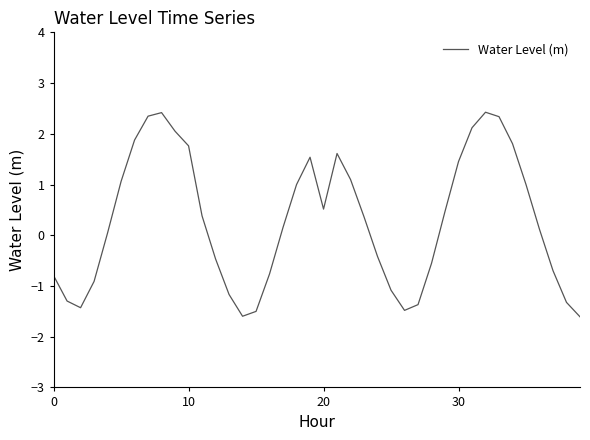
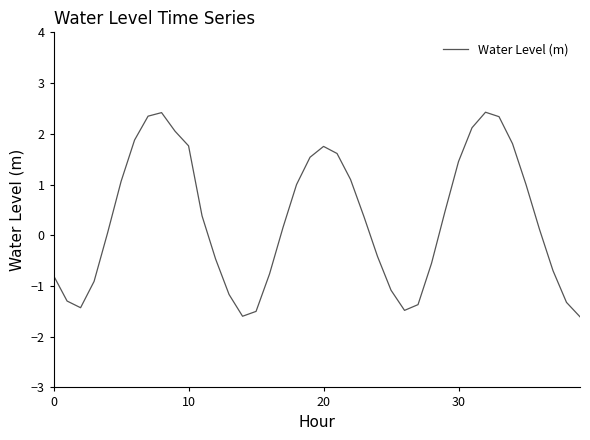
20: 0.5 -> 1.8
